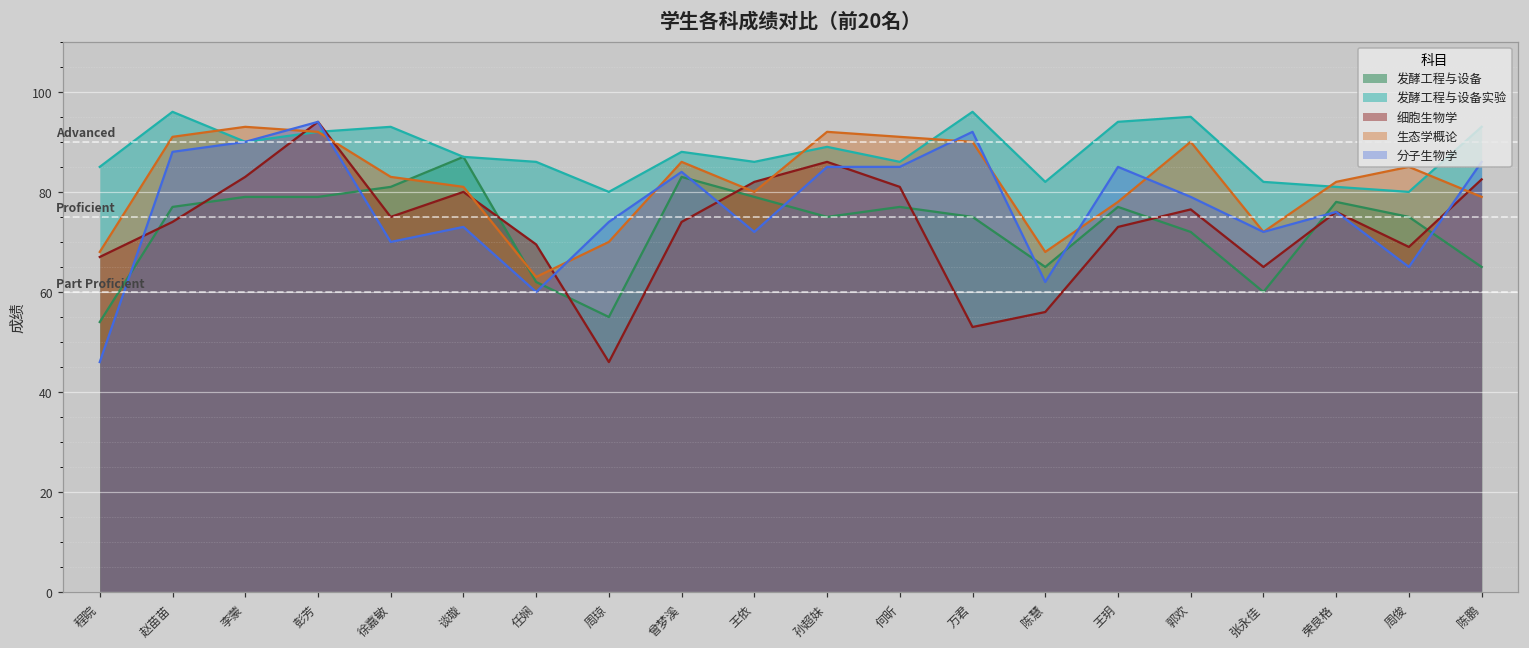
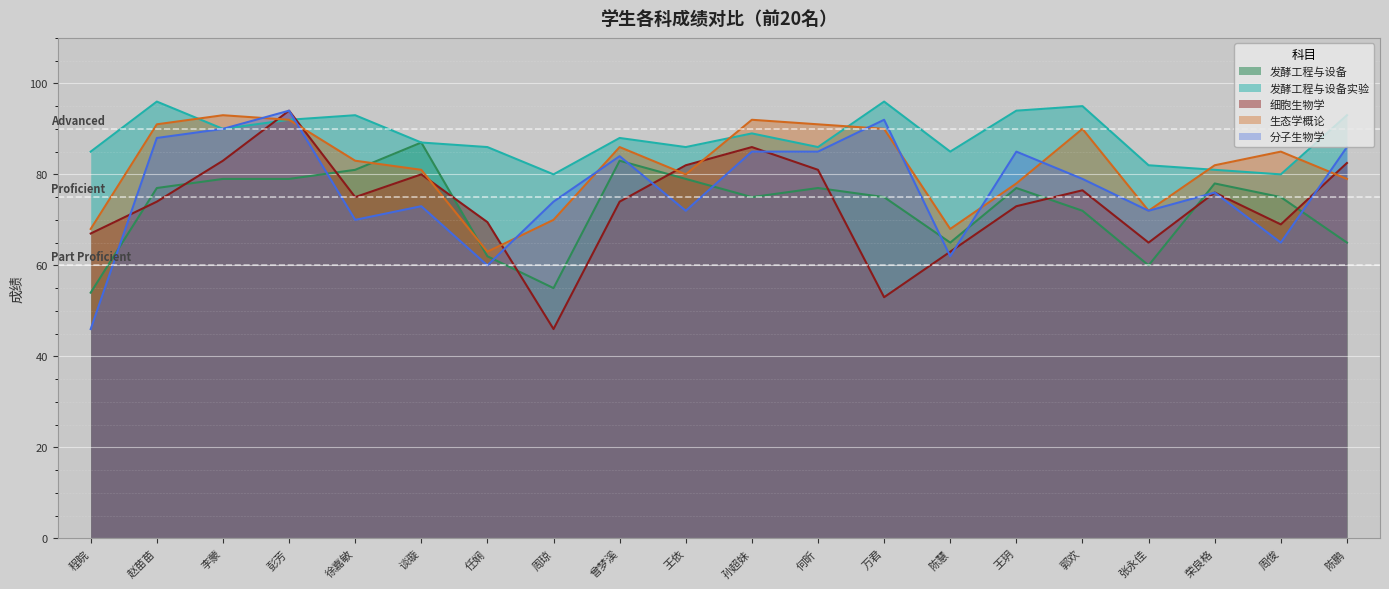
发酵工程与设备实验, 陈慧: 82 -> 85
细胞生物学, 陈慧: 56 -> 63
